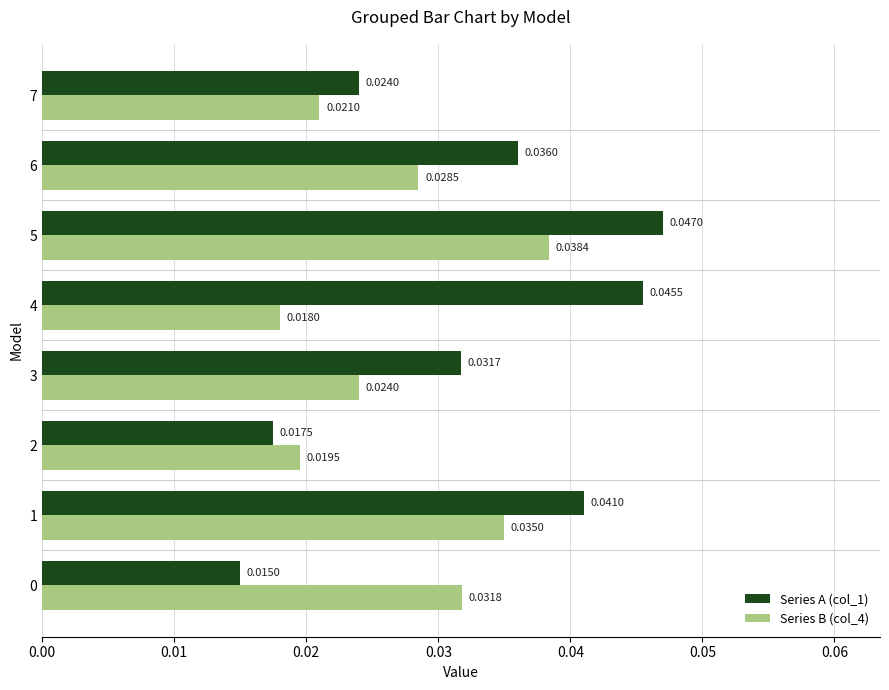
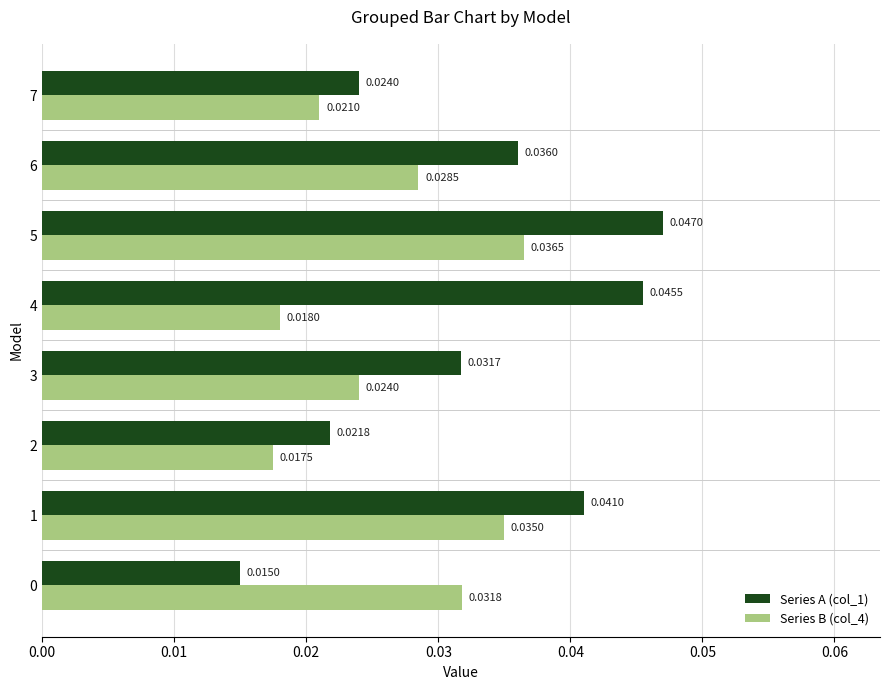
Series B (col_4), 5: 0.0384 -> 0.0365
Series A (col_1), 2: 0.0175 -> 0.0218
Series B (col_4), 2: 0.0195 -> 0.0175
